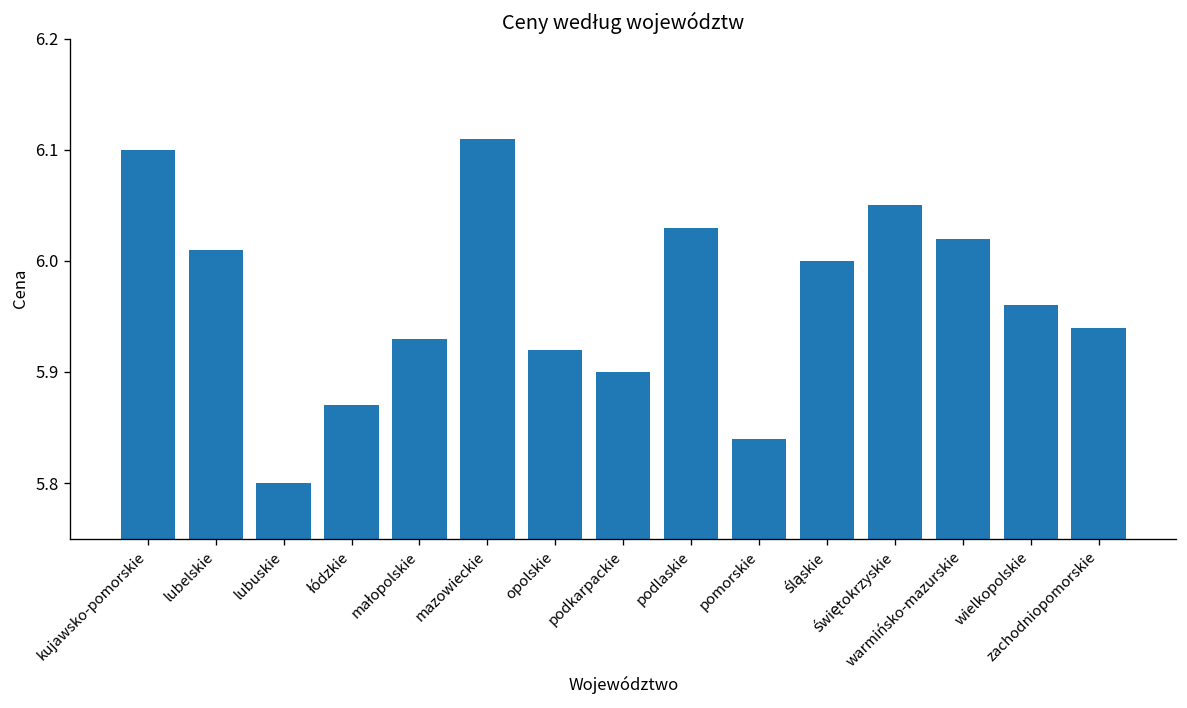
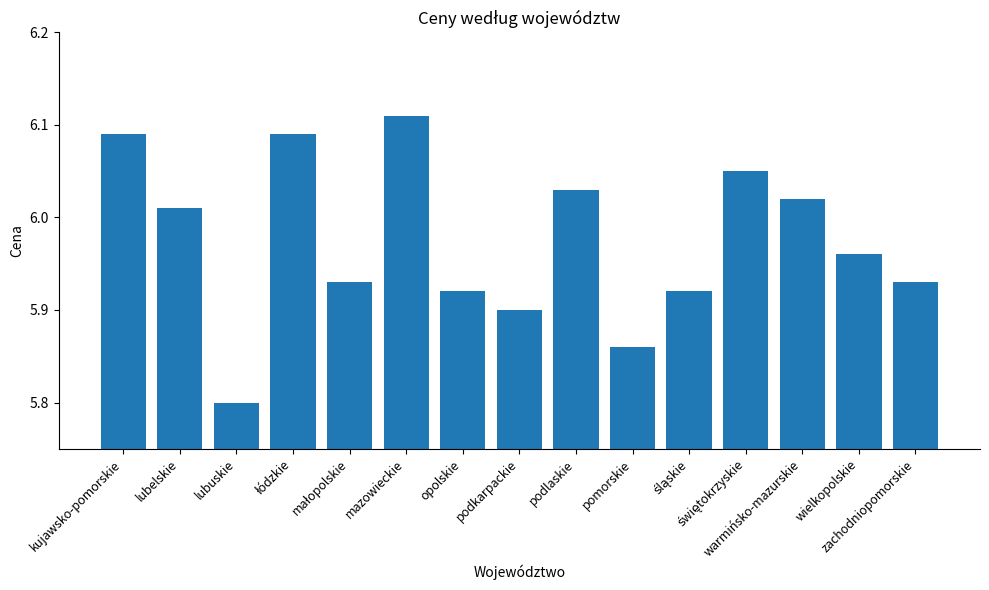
kujawsko-pomorskie: 6.10 -> 6.09
łódzkie: 5.87 -> 6.09
pomorskie: 5.84 -> 5.86
śląskie: 6.00 -> 5.92
zachodniopomorskie: 5.94 -> 5.93
